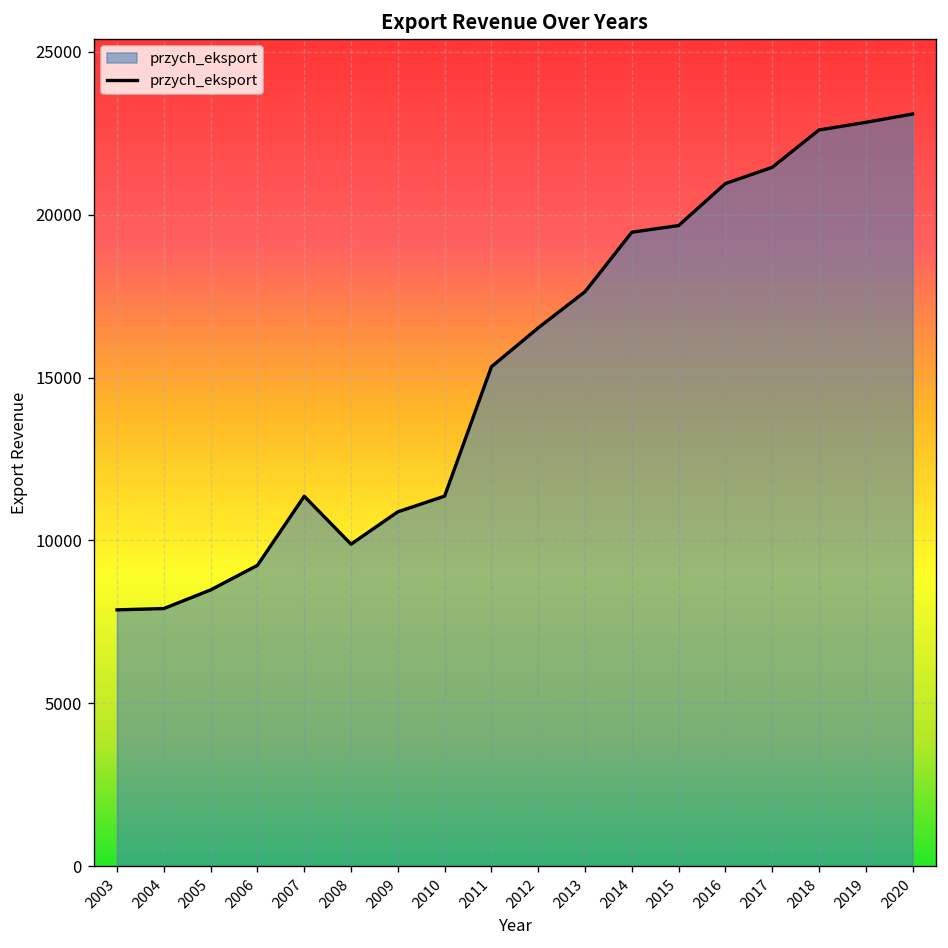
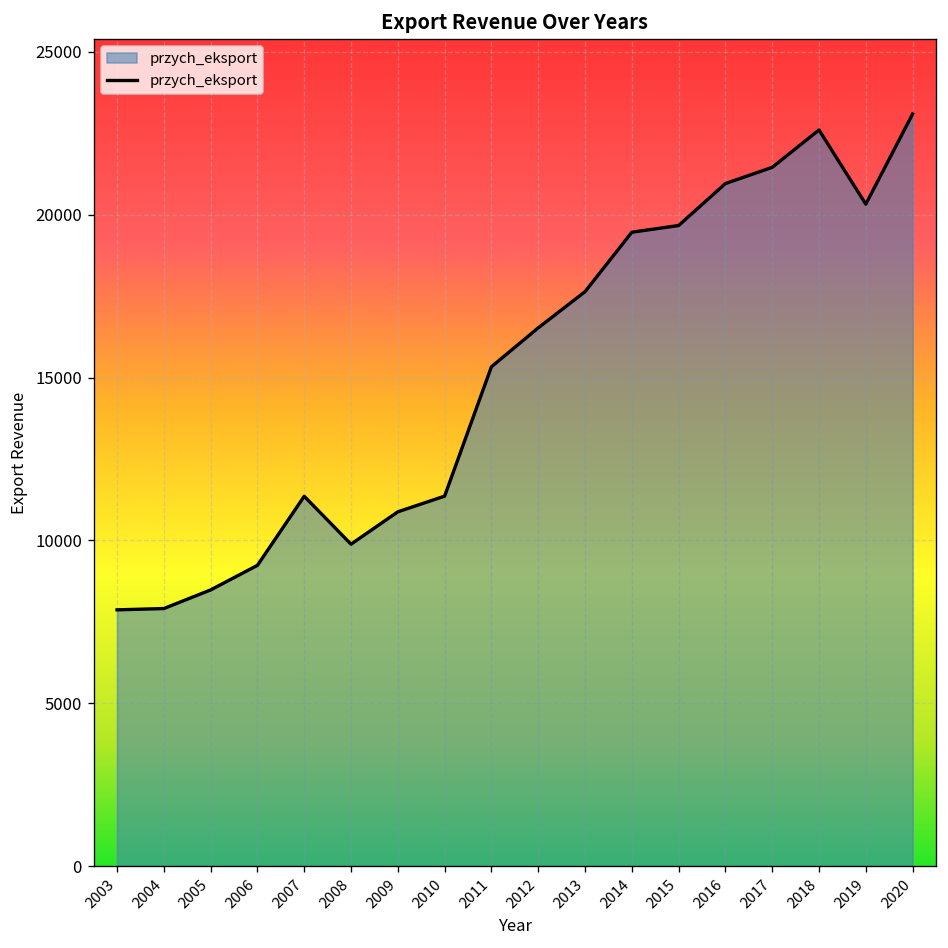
2019: 22800 -> 20300
